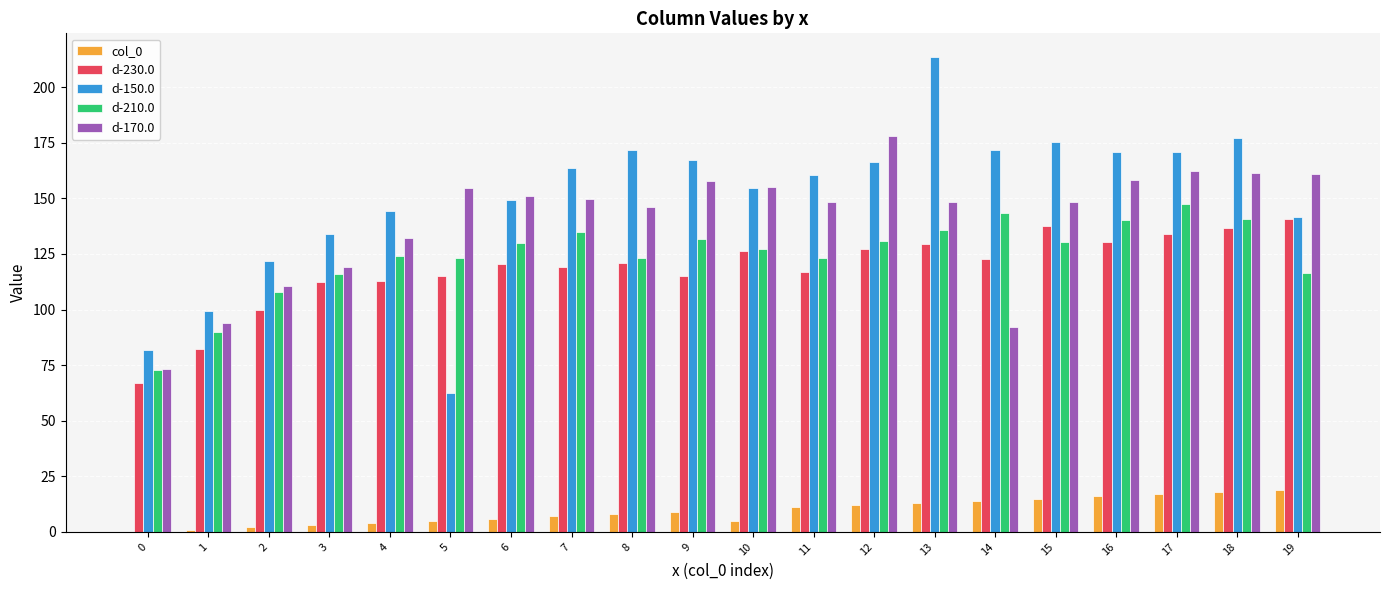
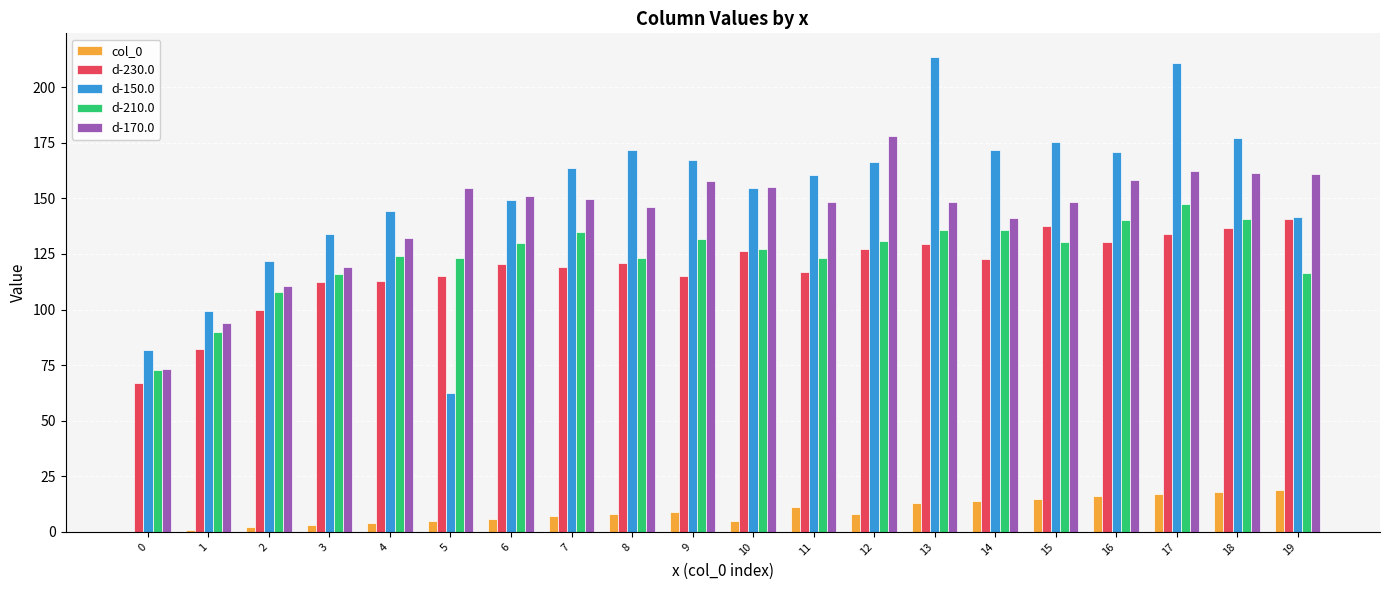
col_0, 12: 12 -> 8
d-210.0, 14: 144 -> 136
d-170.0, 14: 92 -> 141
d-150.0, 17: 171 -> 211
